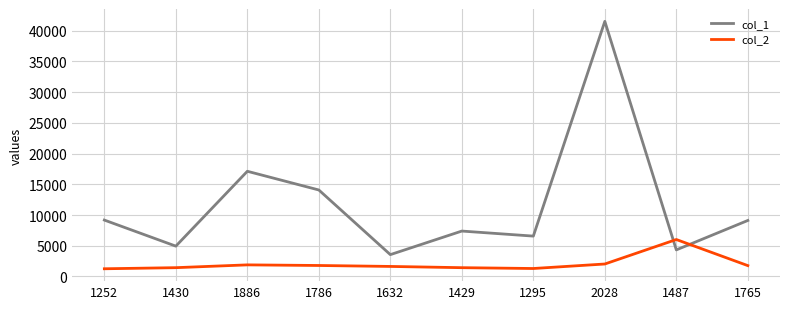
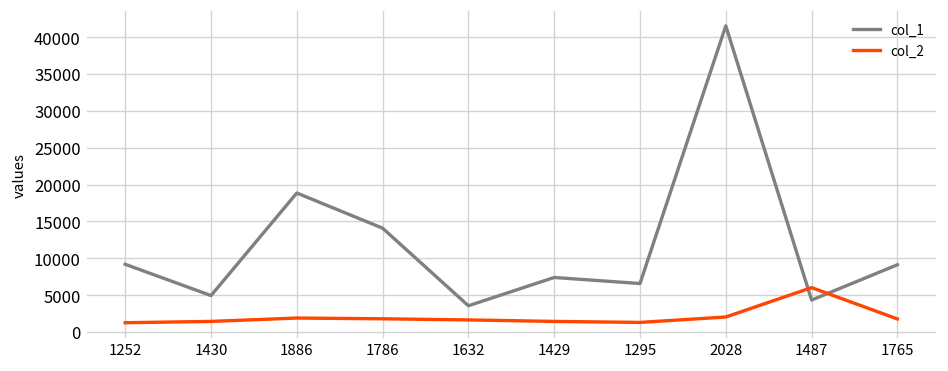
col_1, 1886: 17000 -> 19000
